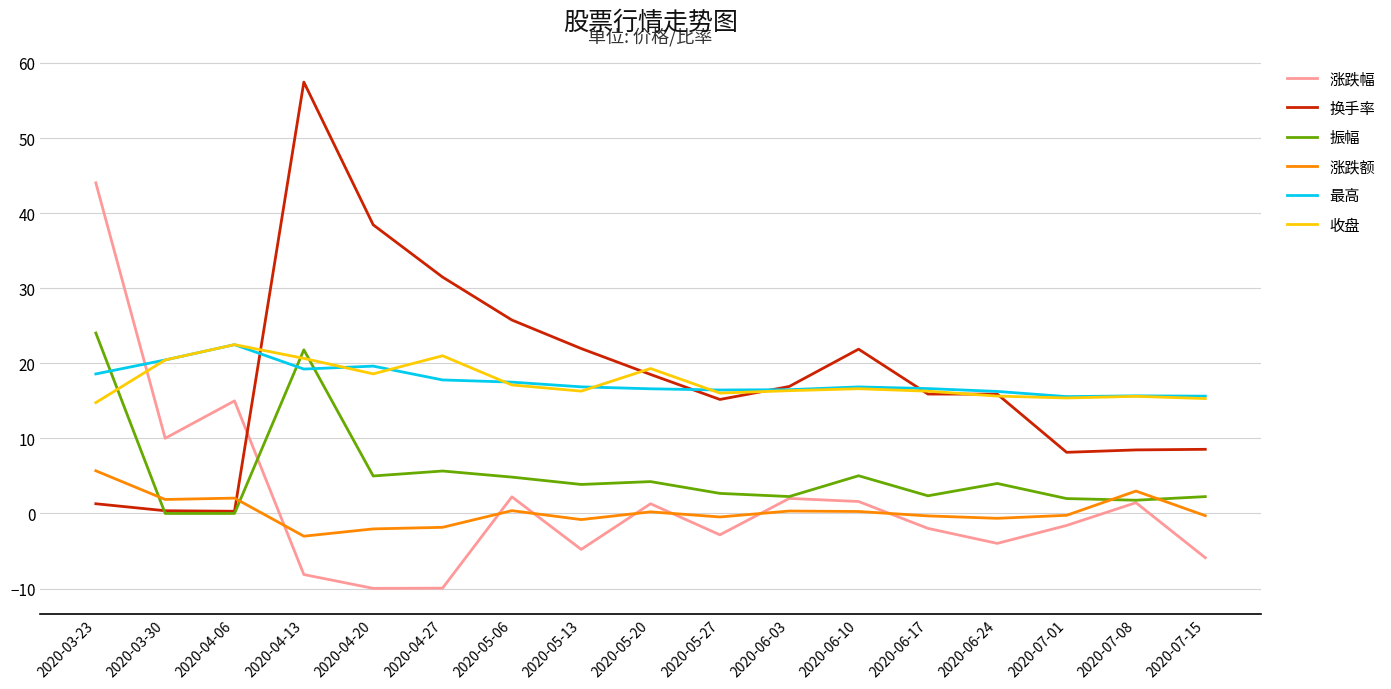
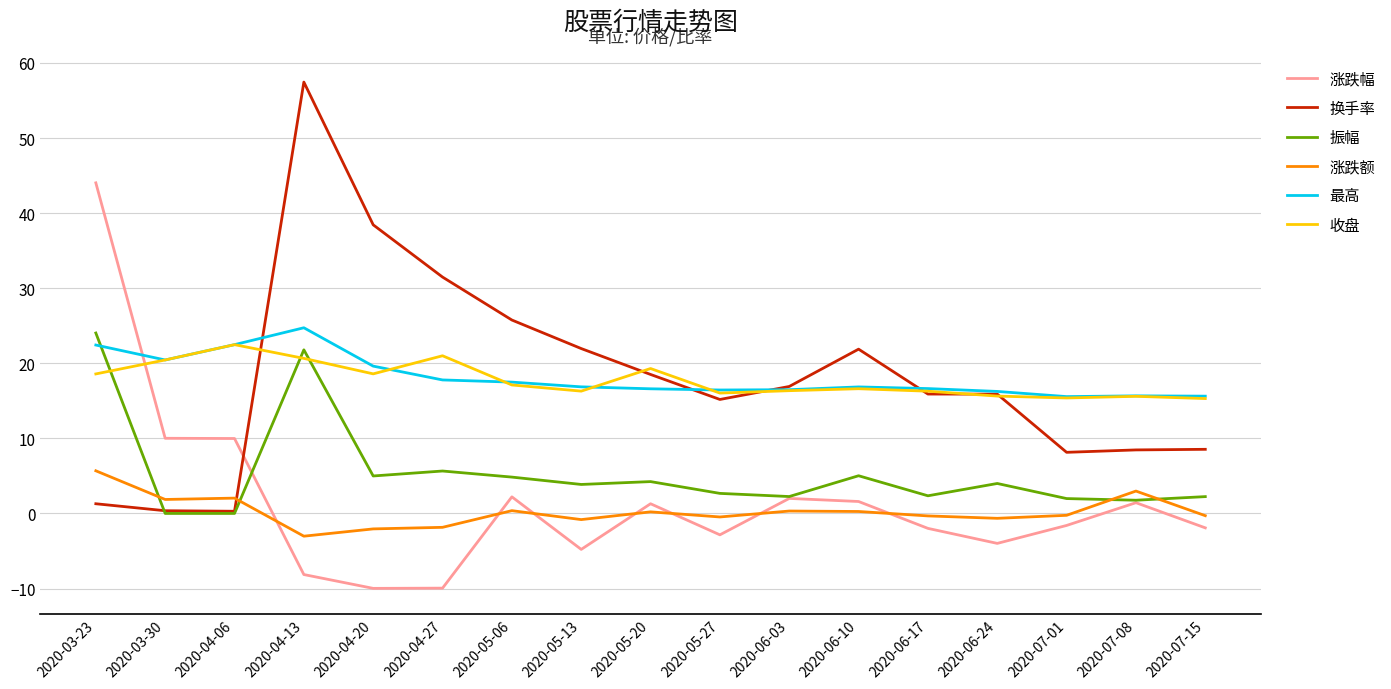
最高, 2020-03-23: 19 -> 22
收盘, 2020-03-23: 15 -> 19
涨跌幅, 2020-04-06: 15 -> 10
最高, 2020-04-13: 19 -> 25
涨跌幅, 2020-07-15: -6 -> -2
